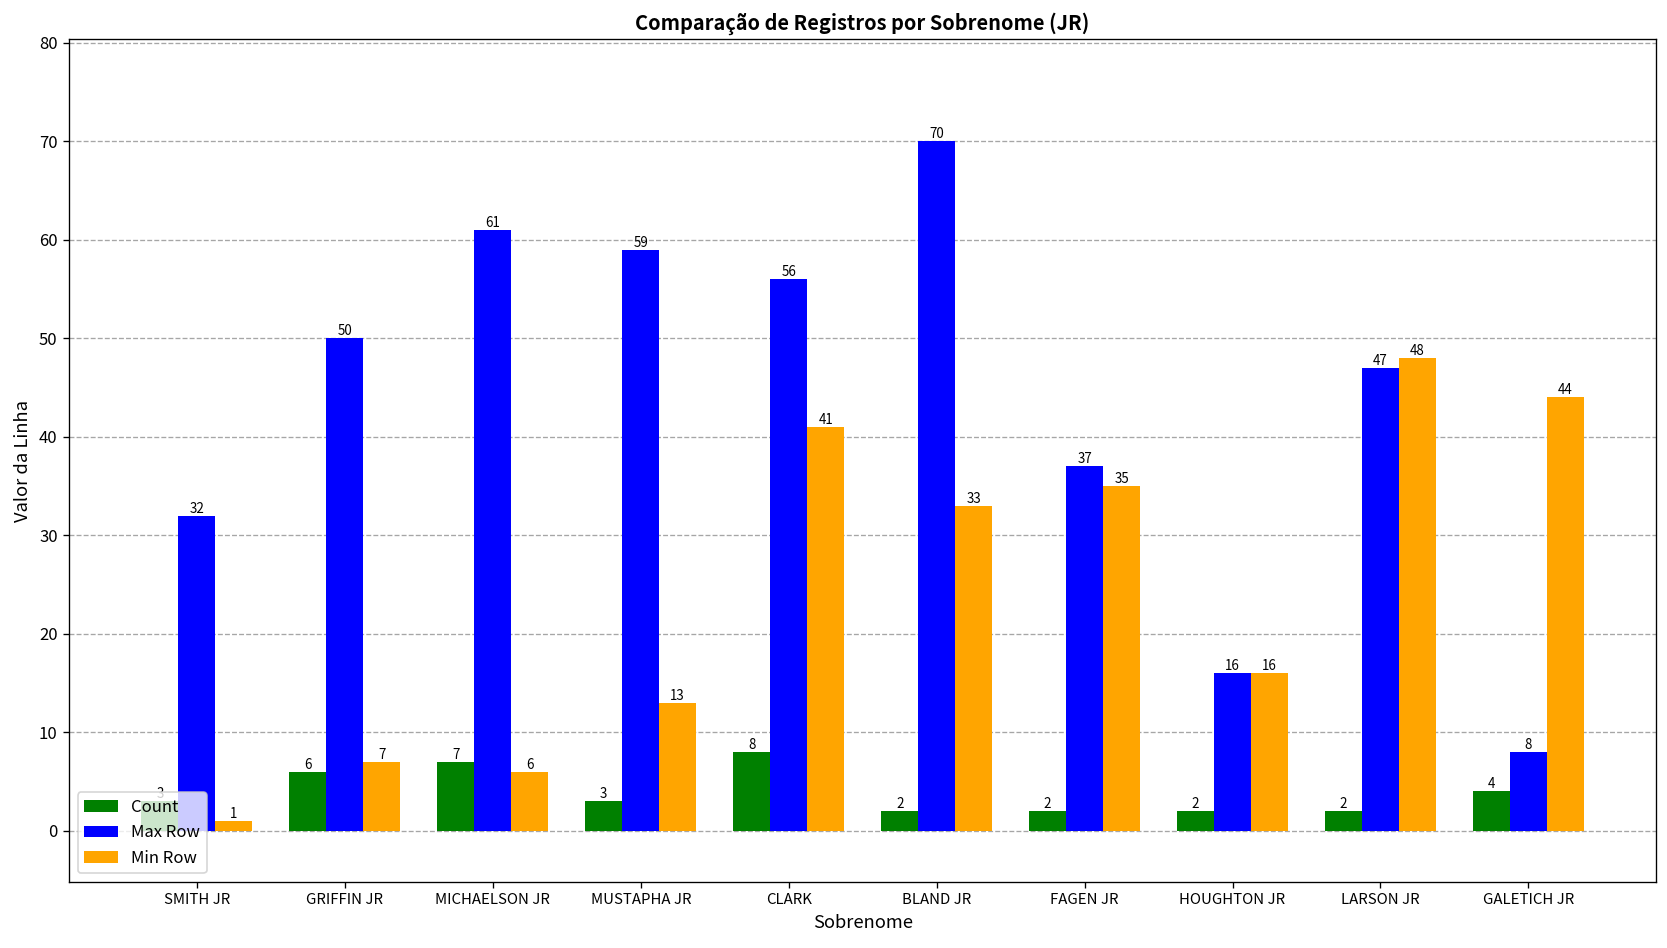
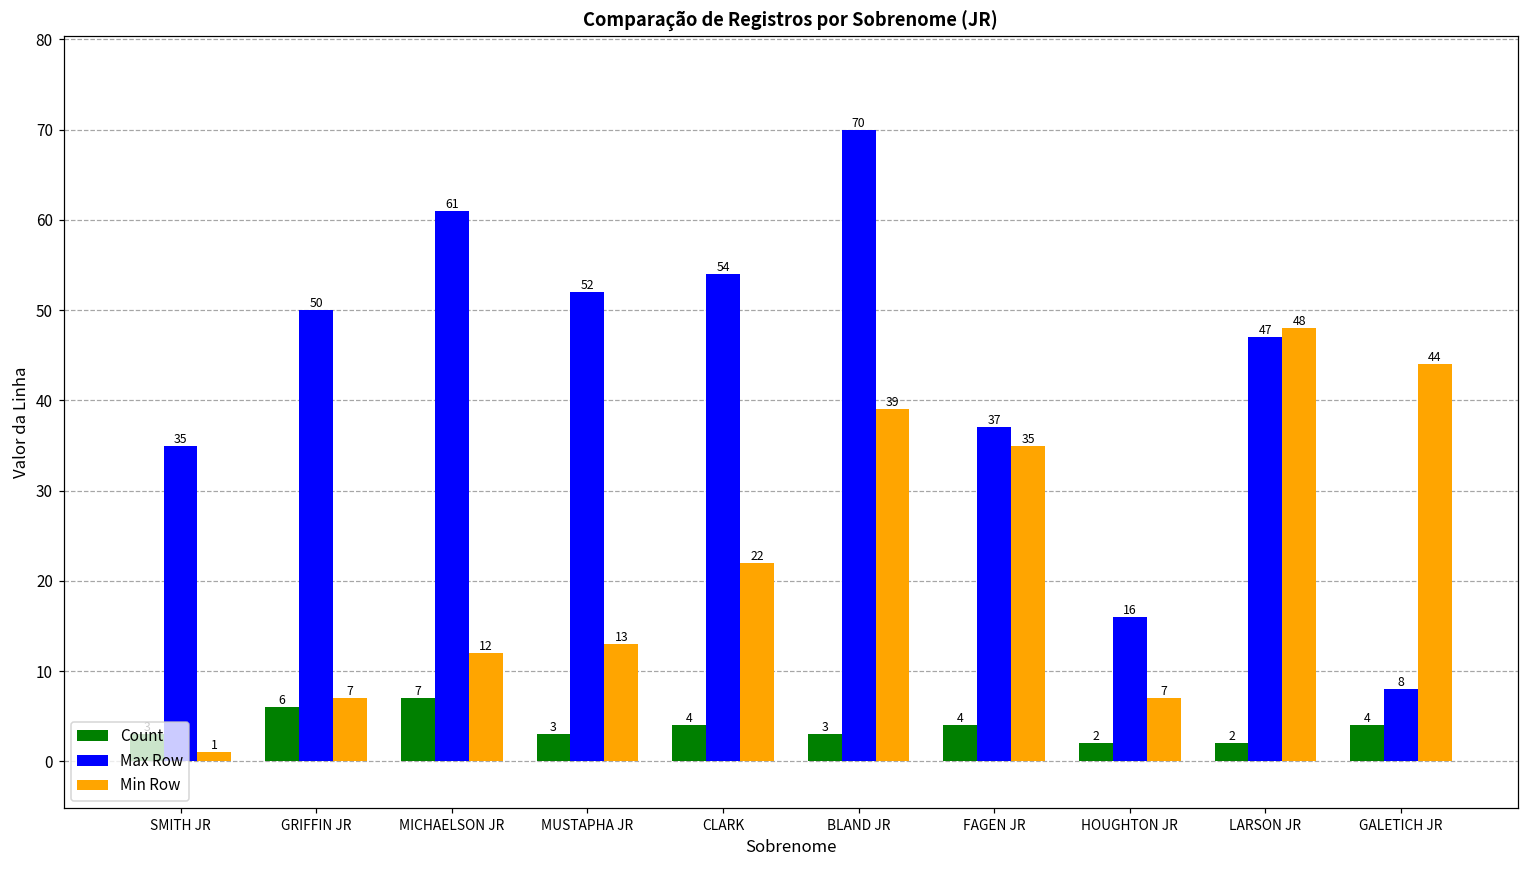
Max Row, SMITH JR: 32 -> 35
Min Row, MICHAELSON JR: 6 -> 12
Max Row, MUSTAPHA JR: 59 -> 52
Count, CLARK: 8 -> 4
Max Row, CLARK: 56 -> 54
Min Row, CLARK: 41 -> 22
Count, BLAND JR: 2 -> 3
Min Row, BLAND JR: 33 -> 39
Count, FAGEN JR: 2 -> 4
Min Row, HOUGHTON JR: 16 -> 7
